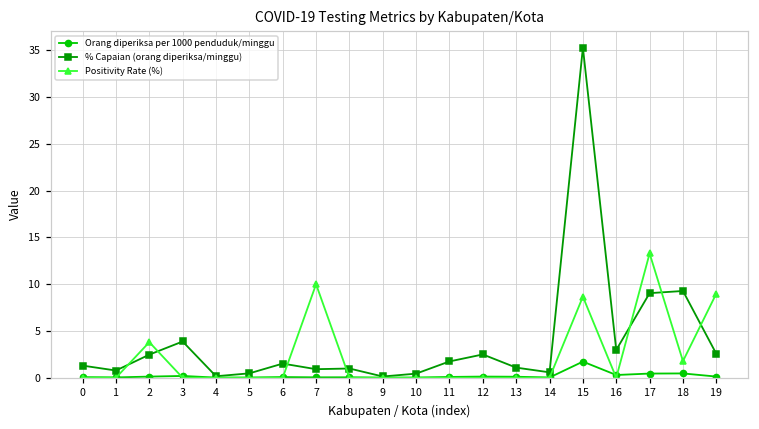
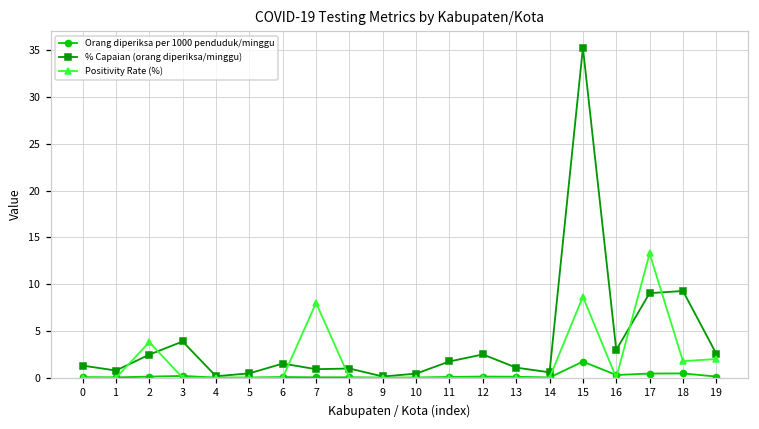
Positivity Rate (%), 7: 10 -> 8
Positivity Rate (%), 19: 9 -> 2
